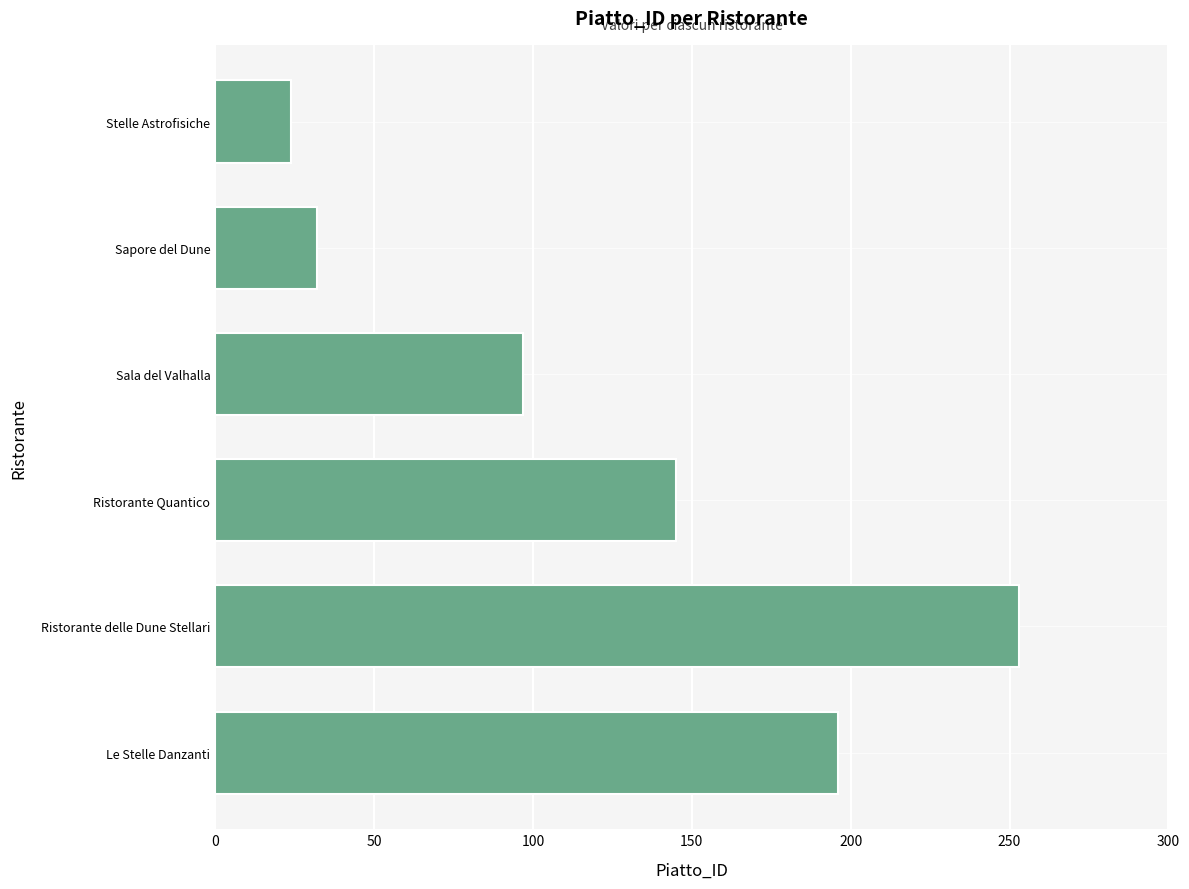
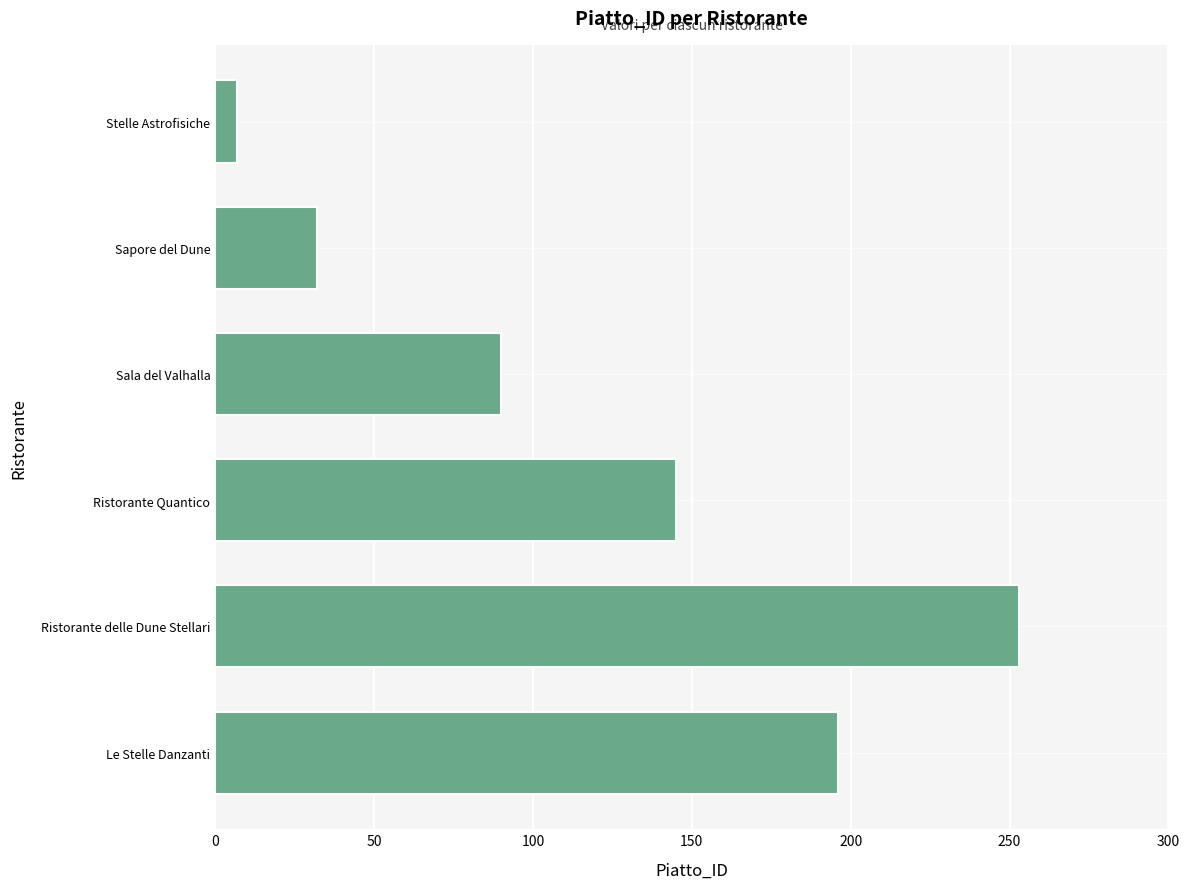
Stelle Astrofisiche: 24 -> 7
Sala del Valhalla: 97 -> 90
